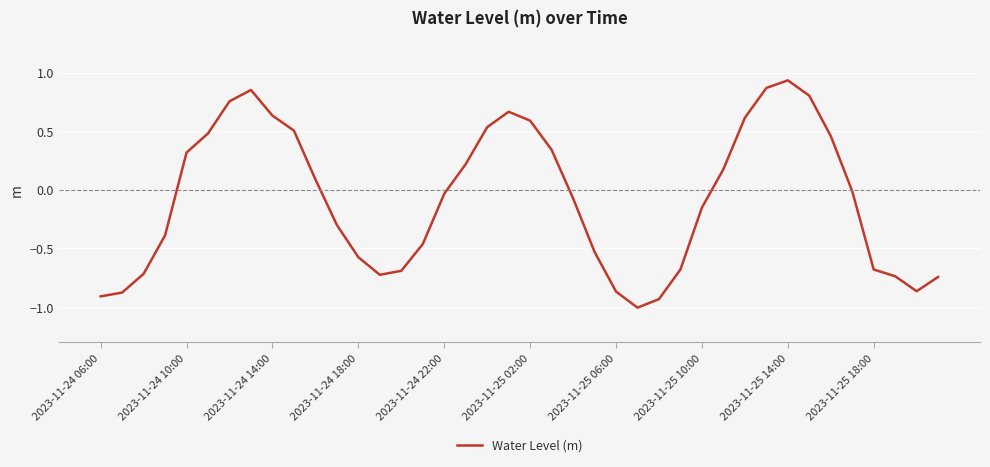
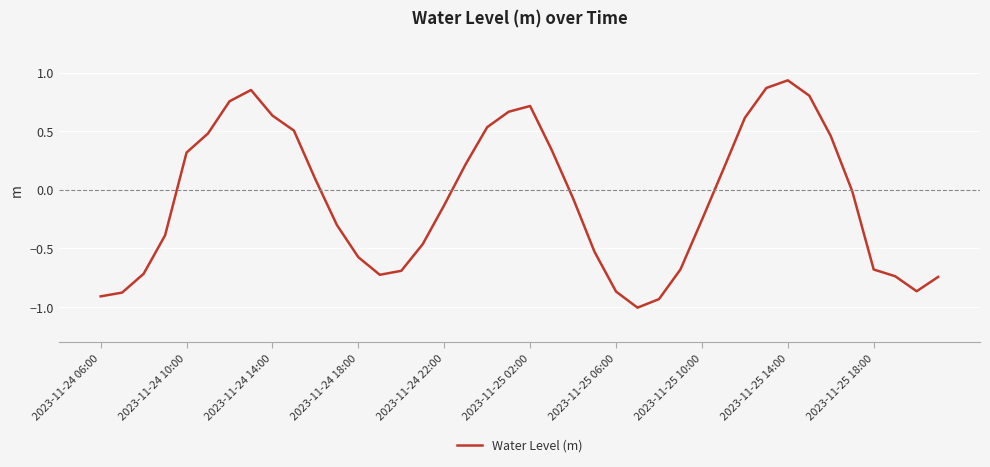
2023-11-24 22:00: -0.03 -> -0.13
2023-11-25 02:00: 0.59 -> 0.71
2023-11-25 10:00: -0.15 -> -0.26
